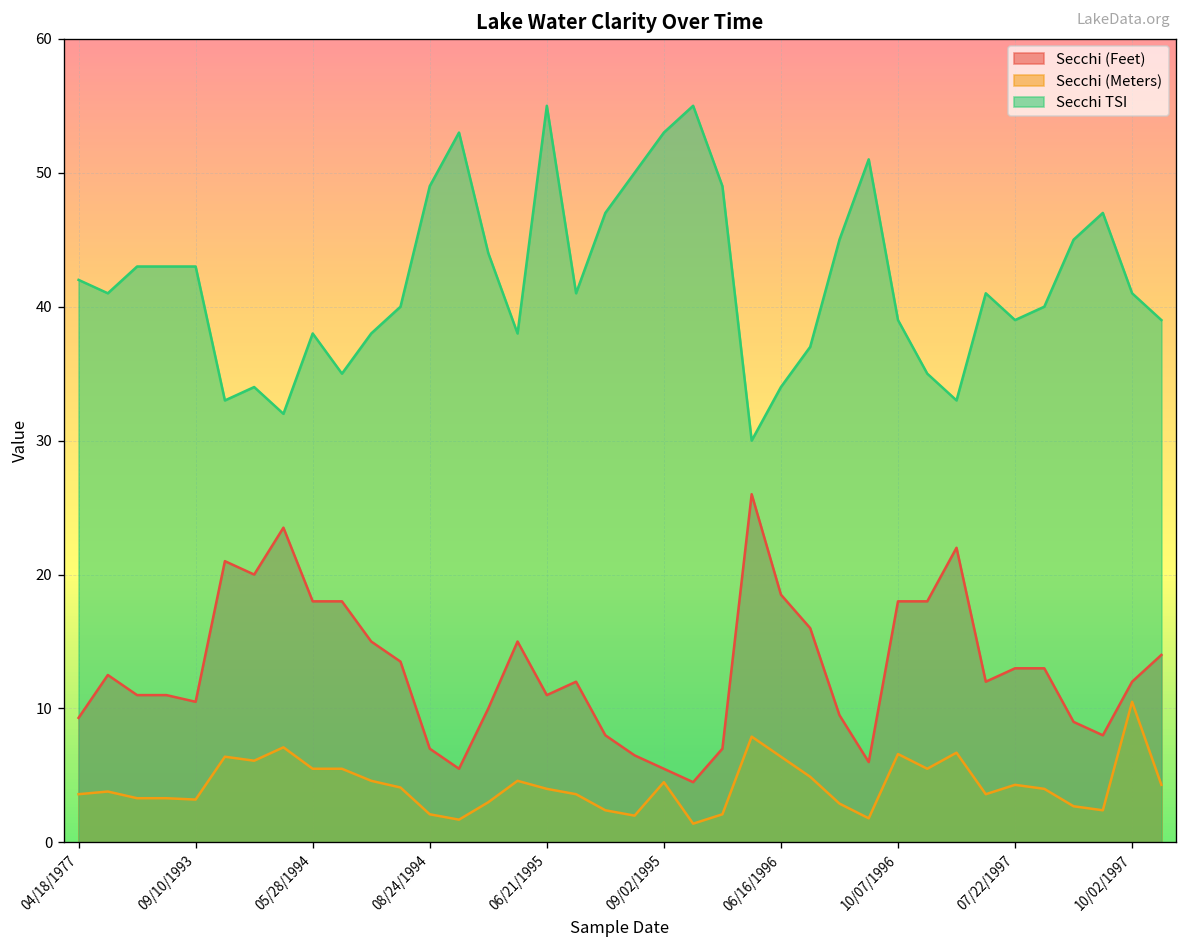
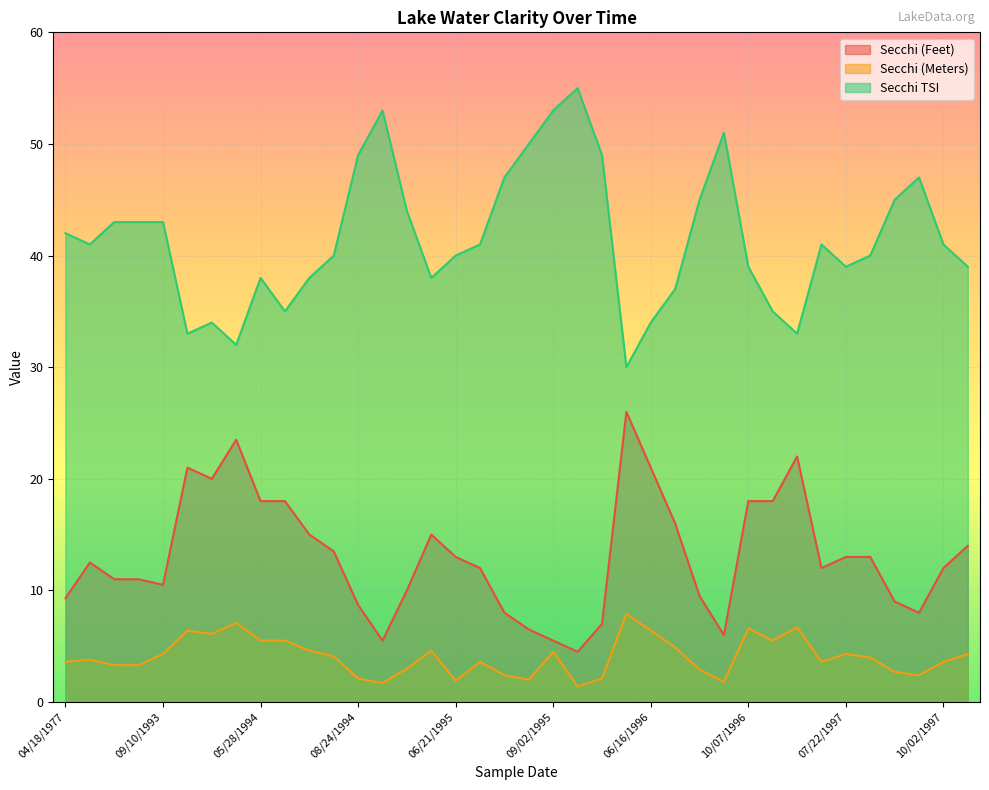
Secchi (Meters), 09/10/1993: 3.2 -> 4.3
Secchi (Feet), 08/24/1994: 7.0 -> 8.7
Secchi (Feet), 06/21/1995: 11 -> 13
Secchi (Meters), 06/21/1995: 4.0 -> 1.9
Secchi TSI, 06/21/1995: 55 -> 40
Secchi (Feet), 06/16/1996: 18.5 -> 21.0
Secchi (Meters), 10/02/1997: 10.5 -> 3.6
